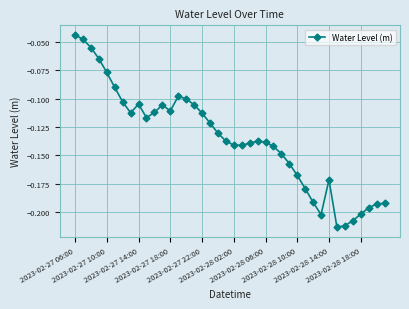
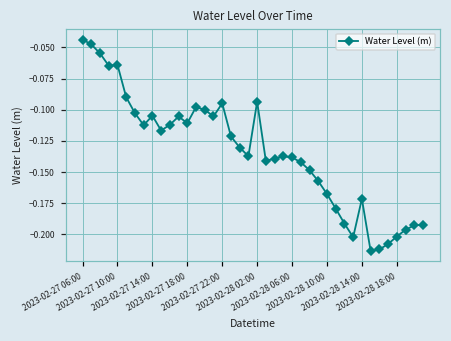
2023-02-27 10:00: -0.077 -> -0.064
2023-02-27 22:00: -0.113 -> -0.095
2023-02-28 02:00: -0.141 -> -0.094
